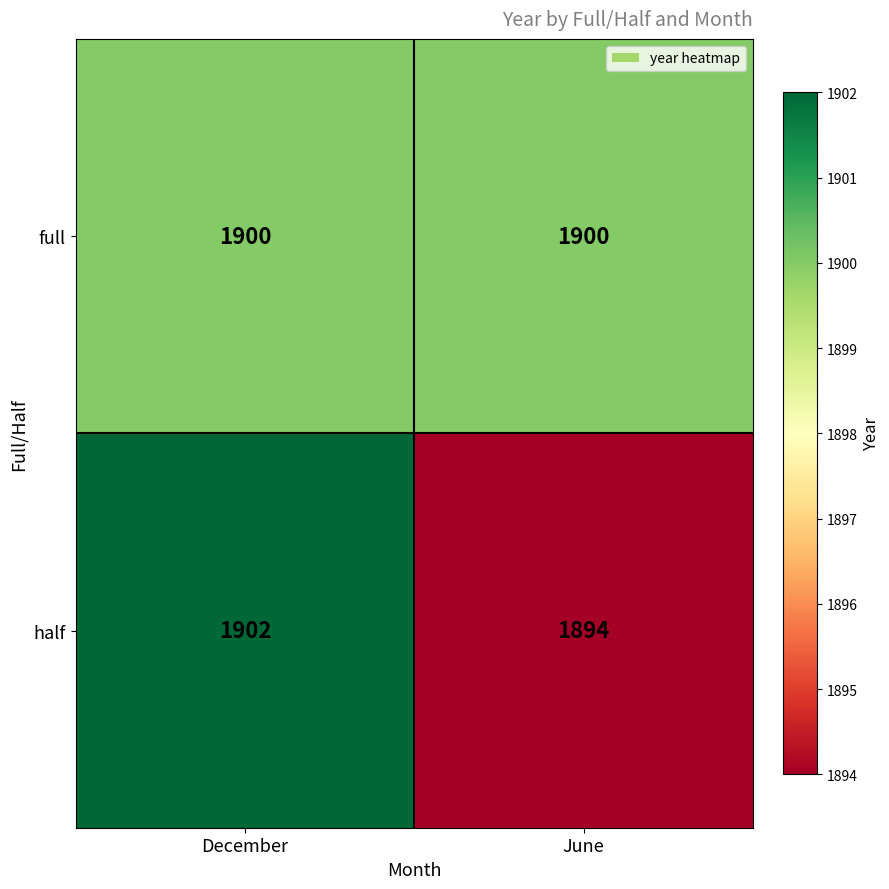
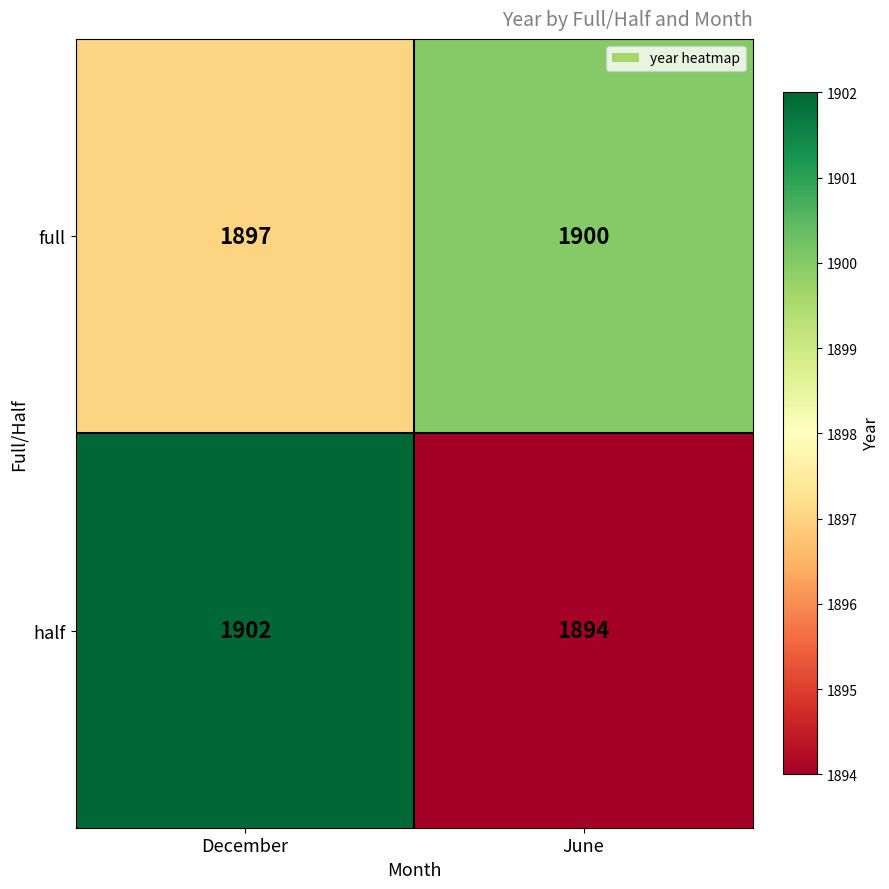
full, December: 1900 -> 1897
